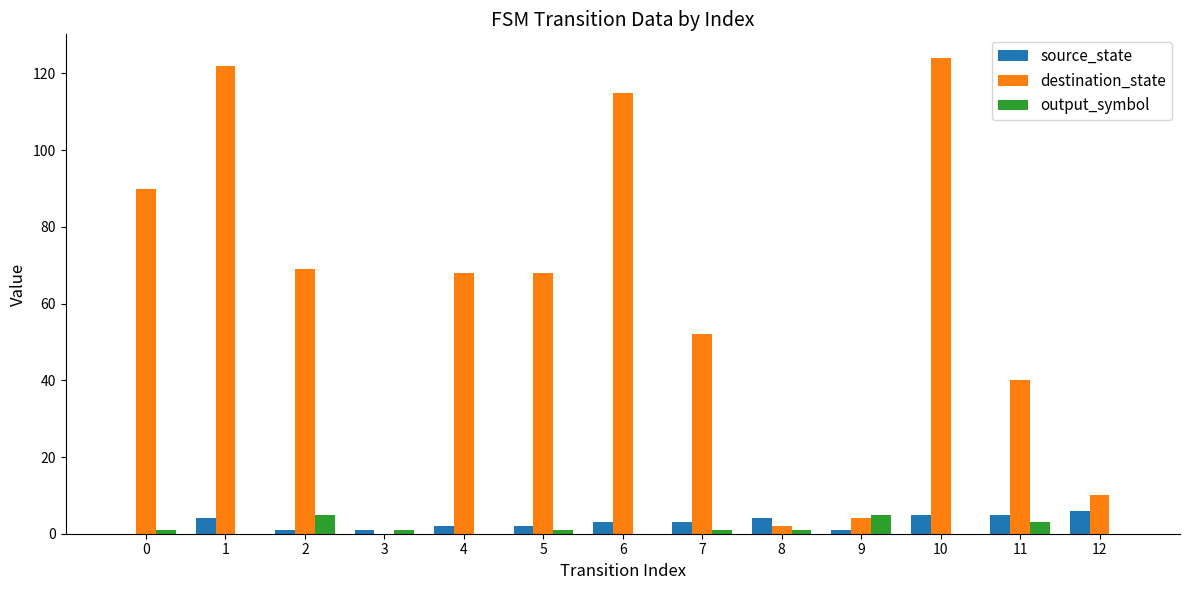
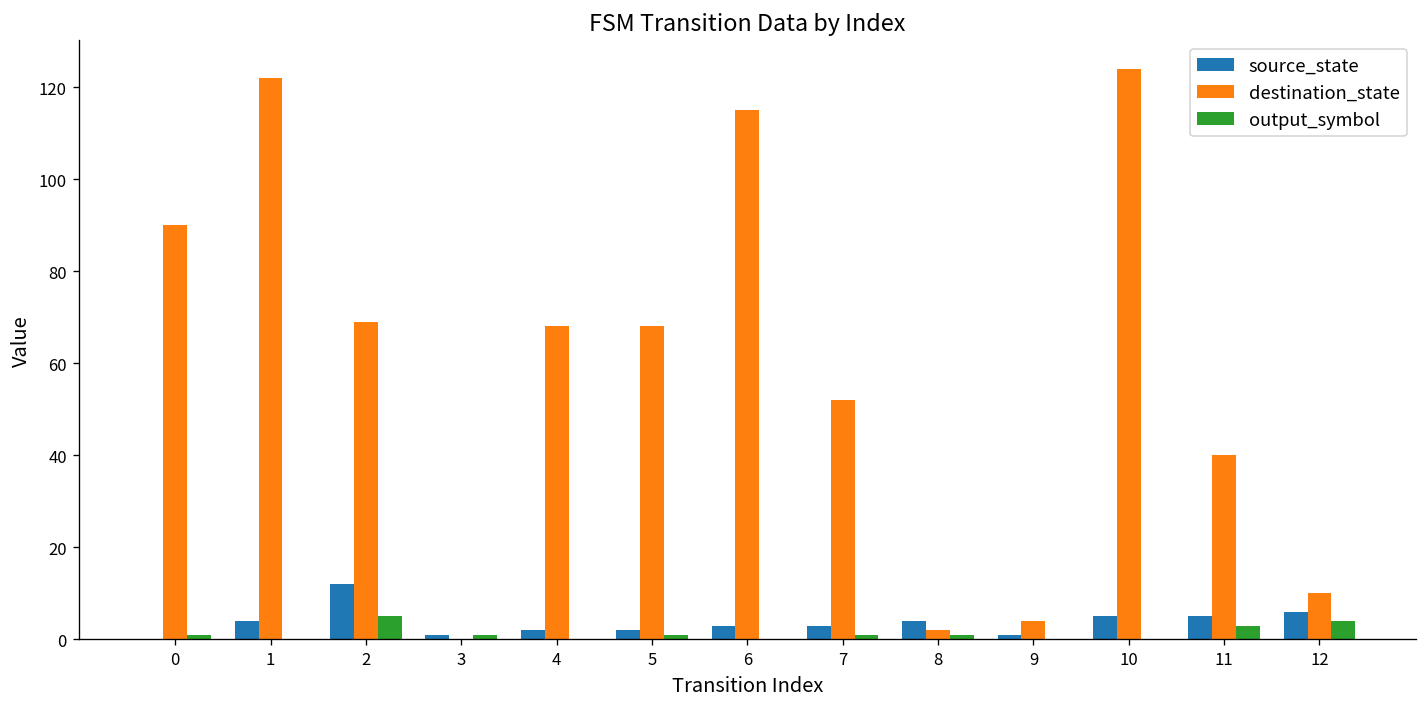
source_state, 2: 1 -> 12
output_symbol, 9: 5 -> 0
output_symbol, 12: 0 -> 4
